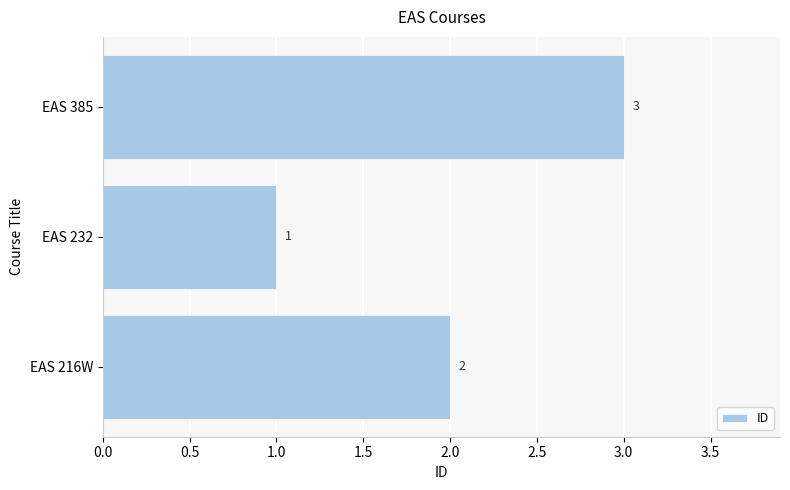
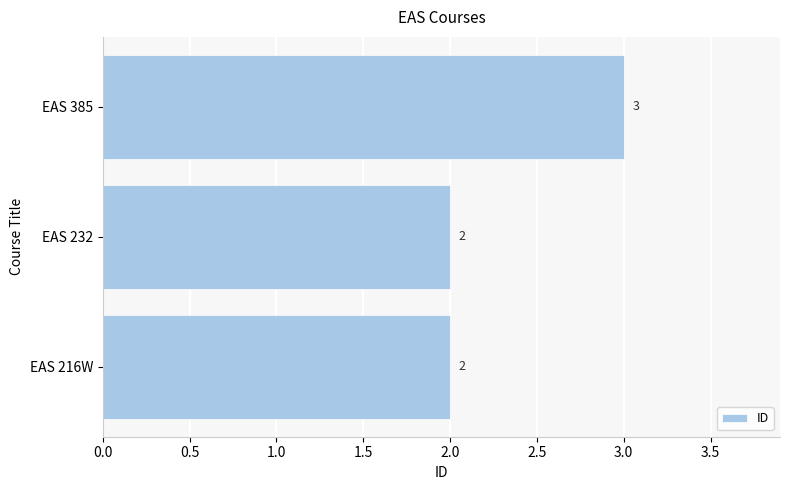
EAS 232: 1 -> 2
